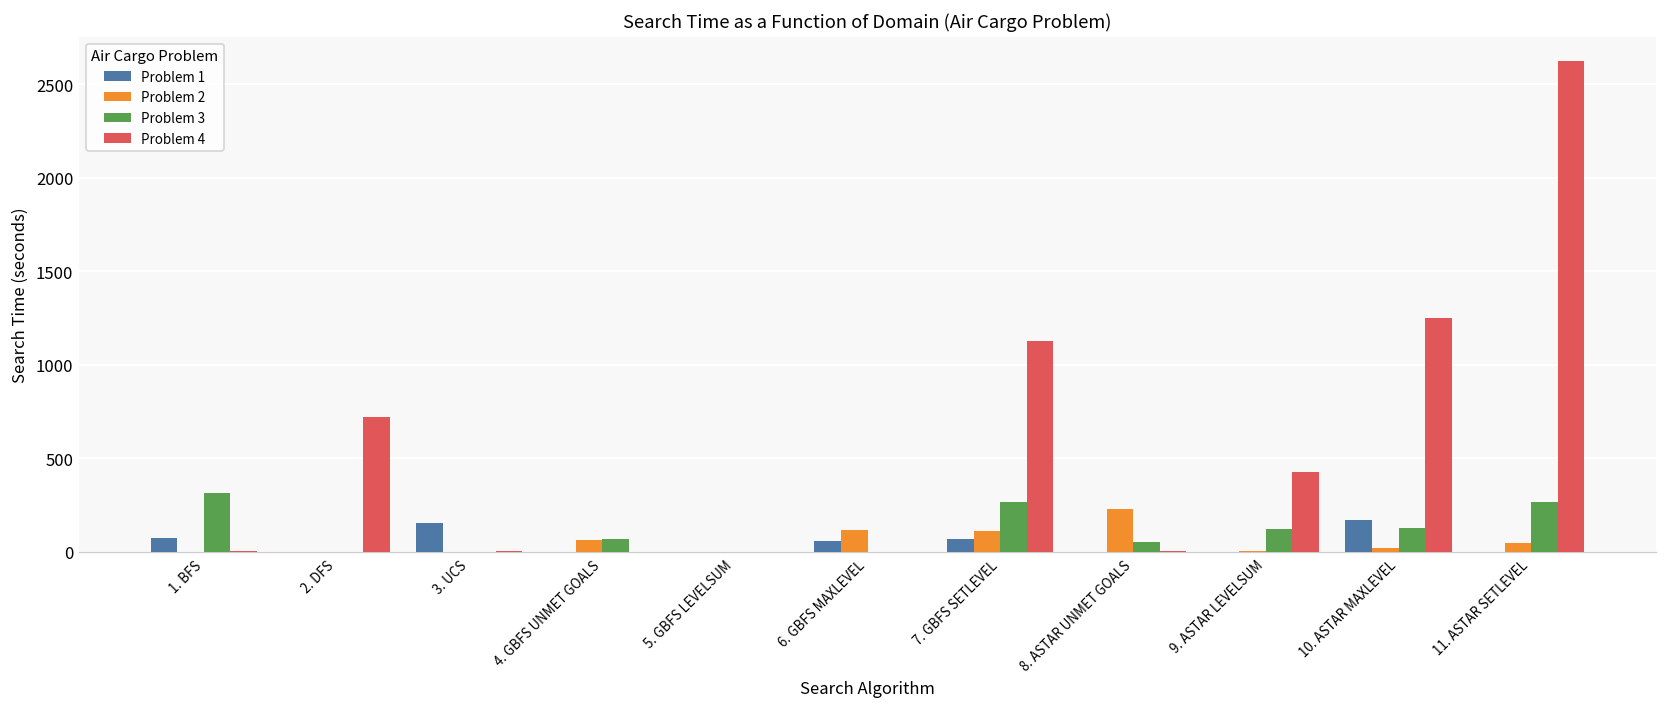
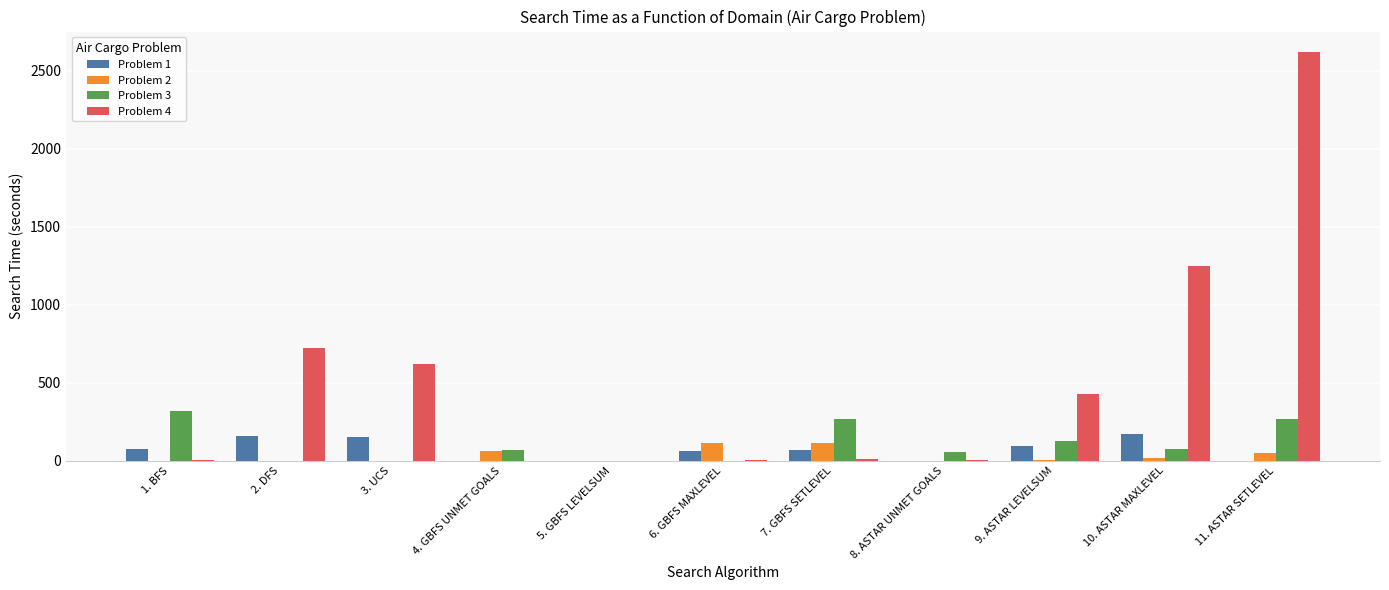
Problem 1, 2. DFS: 0 -> 160
Problem 4, 3. UCS: 10 -> 620
Problem 4, 7. GBFS SETLEVEL: 1130 -> 10
Problem 2, 8. ASTAR UNMET GOALS: 230 -> 0
Problem 1, 9. ASTAR LEVELSUM: 0 -> 90
Problem 3, 10. ASTAR MAXLEVEL: 130 -> 70
